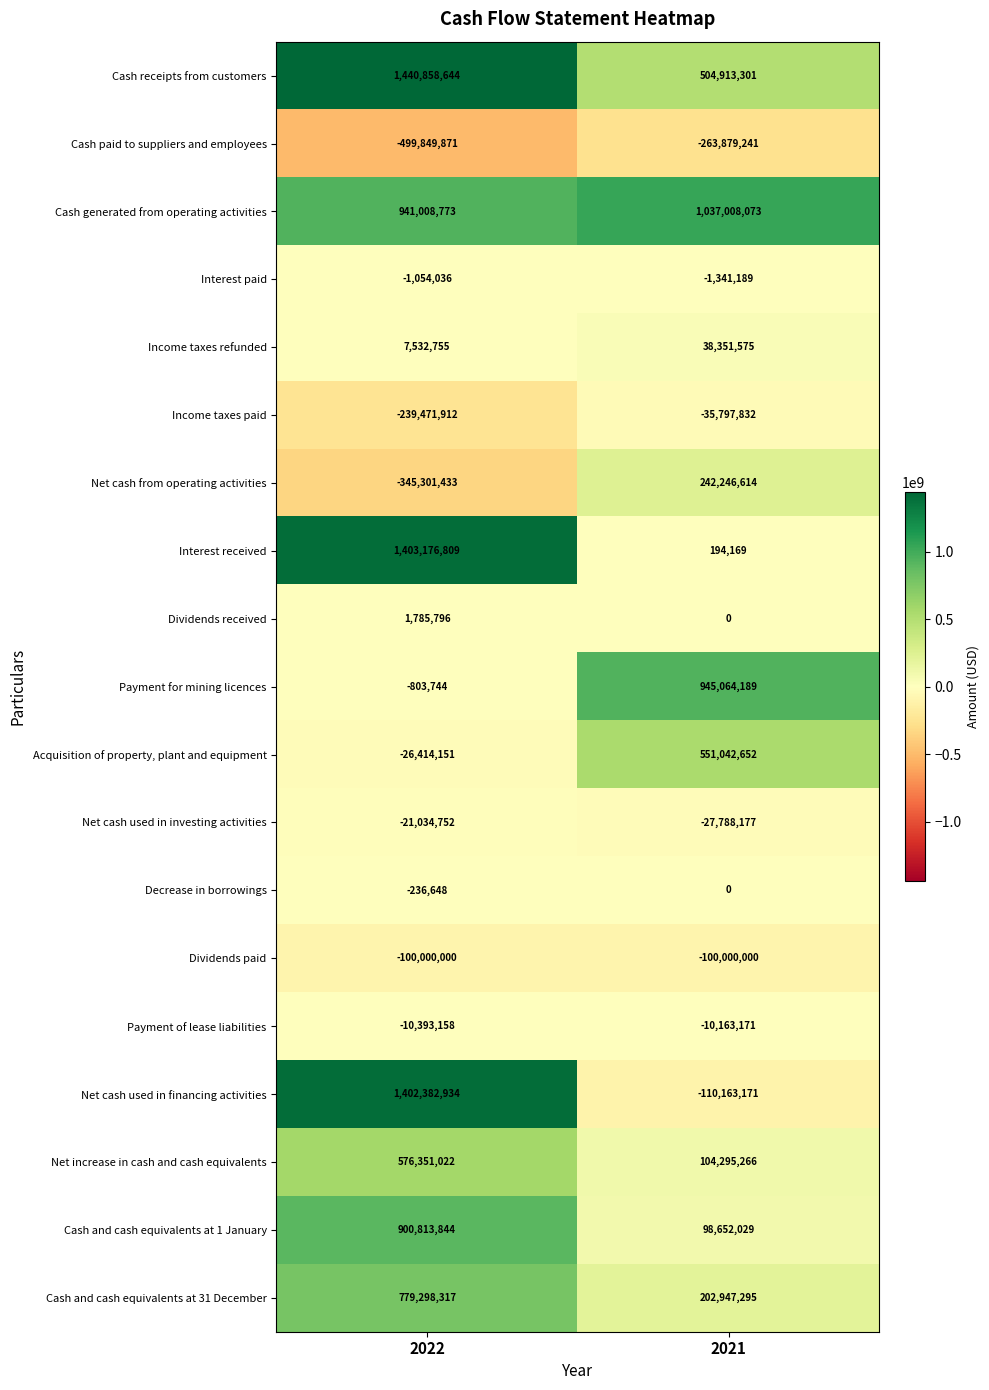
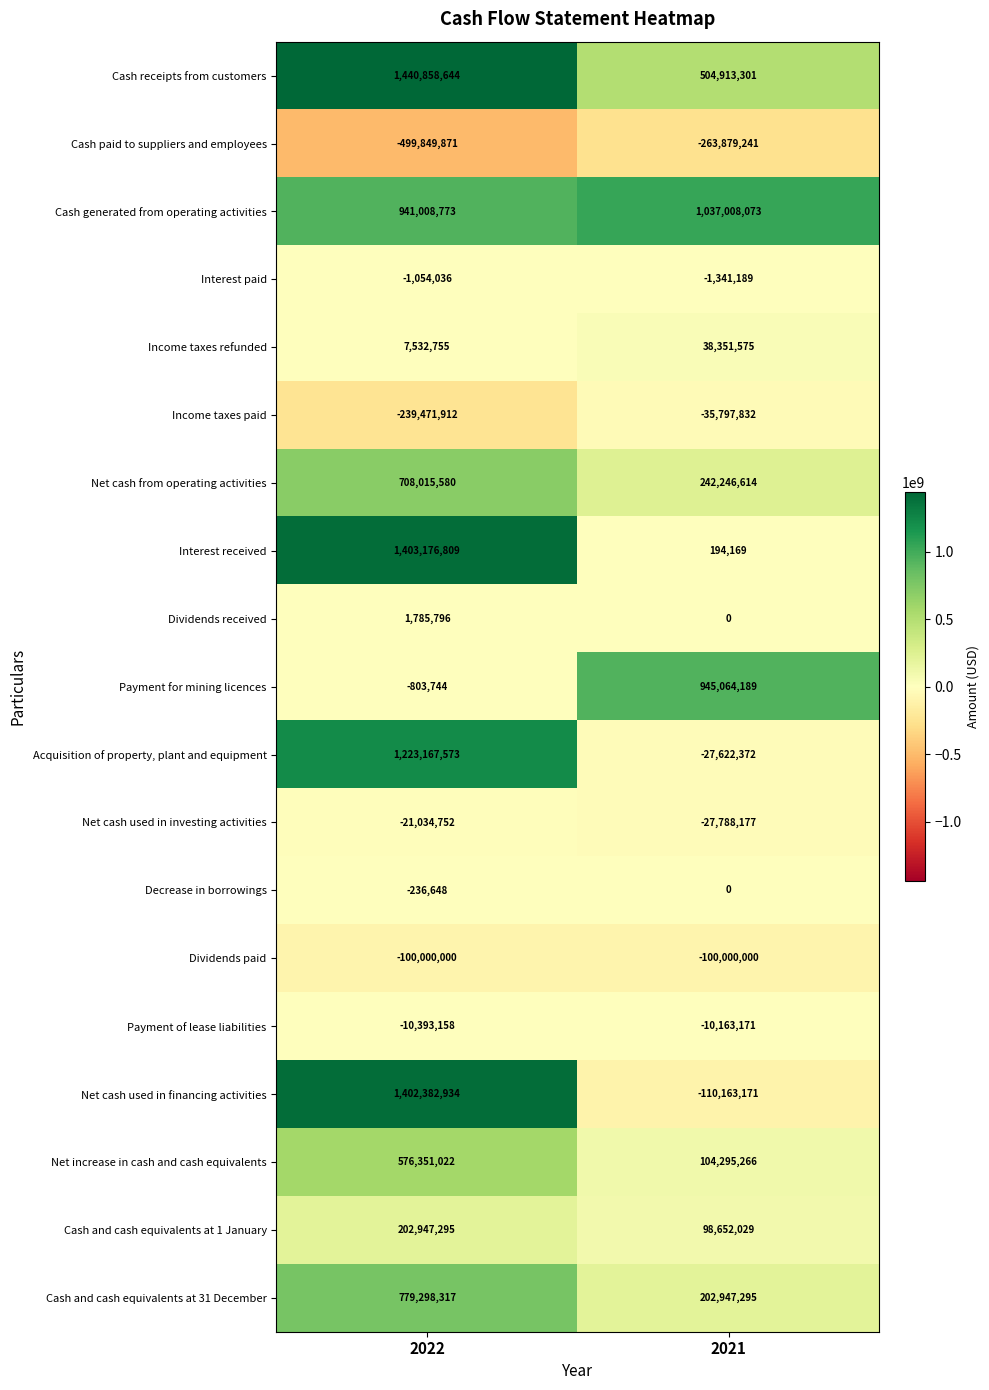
Net cash from operating activities, 2022: -345,301,433 -> 708,015,580
Acquisition of property, plant and equipment, 2022: -26,414,151 -> 1,223,167,573
Acquisition of property, plant and equipment, 2021: 551,042,652 -> -27,622,372
Cash and cash equivalents at 1 January, 2022: 900,813,844 -> 202,947,295
